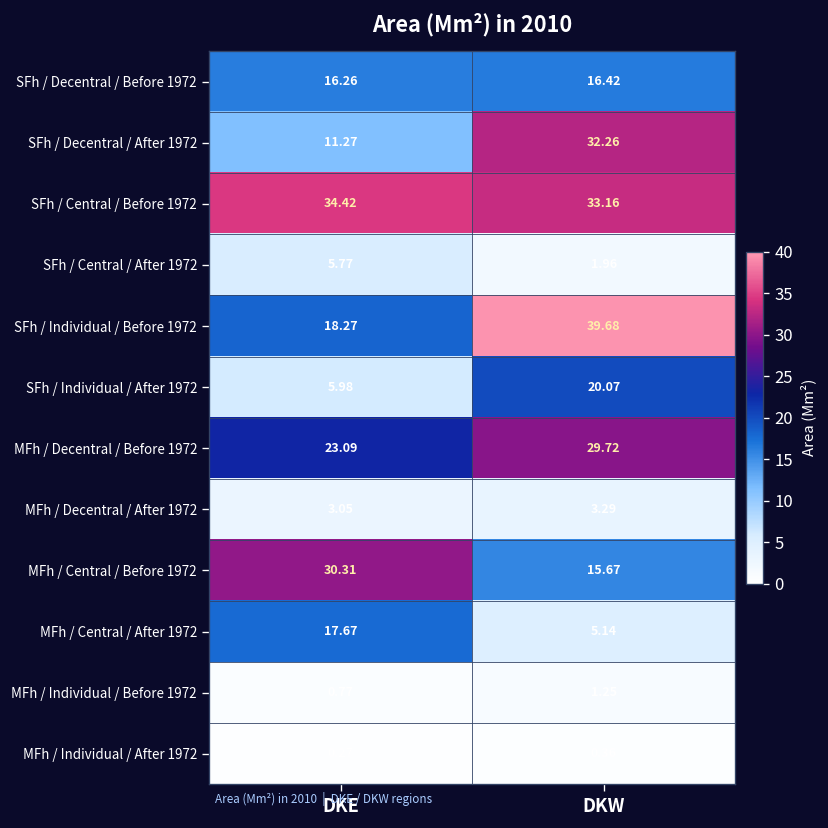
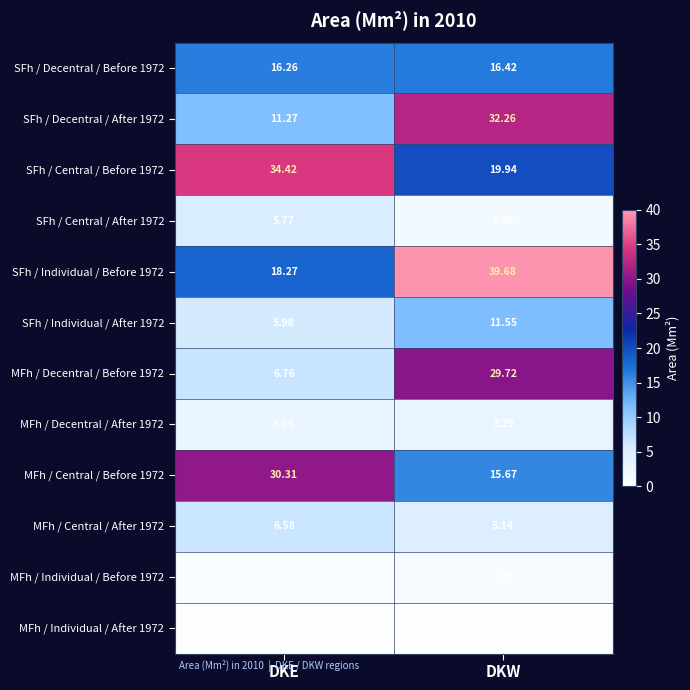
SFh / Central / Before 1972, DKW: 33.16 -> 19.94
SFh / Individual / After 1972, DKW: 20.07 -> 11.55
MFh / Decentral / Before 1972, DKE: 23.09 -> 6.76
MFh / Central / After 1972, DKE: 17.67 -> 6.58
